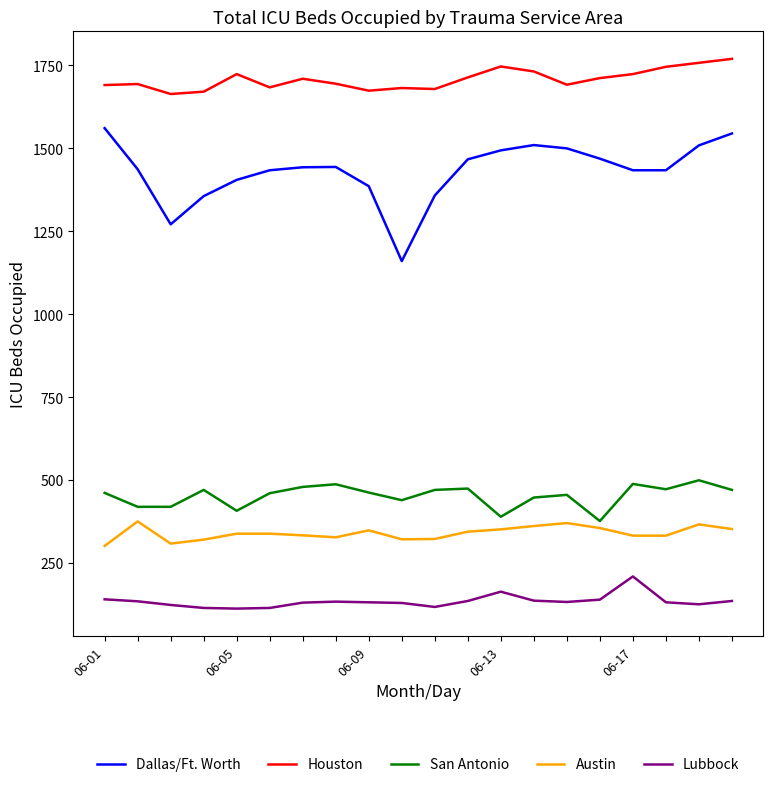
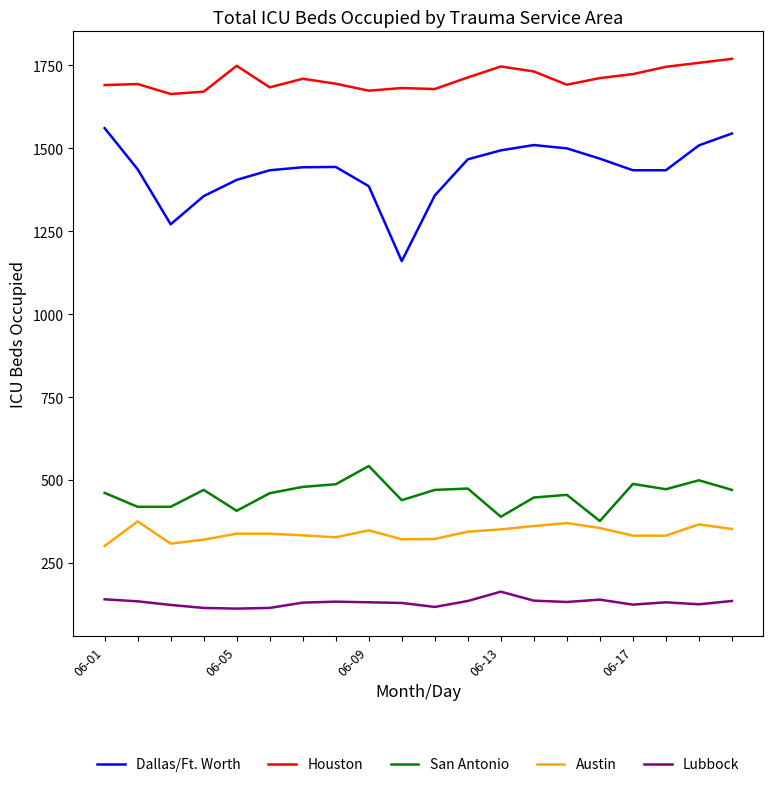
Houston, 06-05: 1720 -> 1750
San Antonio, 06-09: 460 -> 540
Lubbock, 06-17: 210 -> 120
